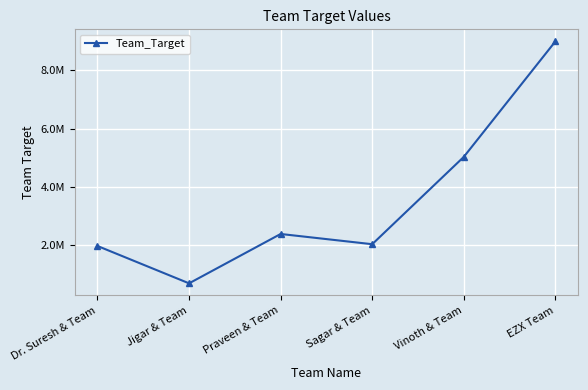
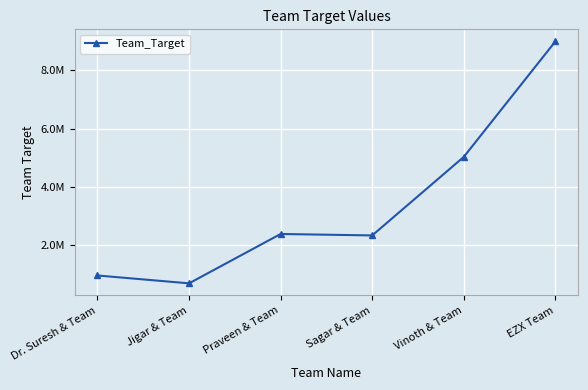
Dr. Suresh & Team: 2000000 -> 900000
Sagar & Team: 2000000 -> 2300000
